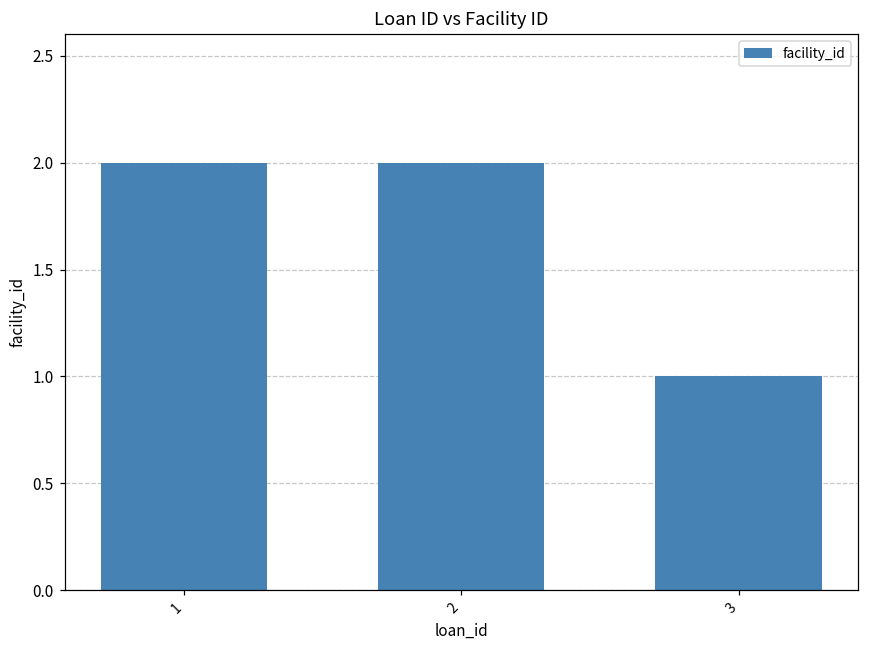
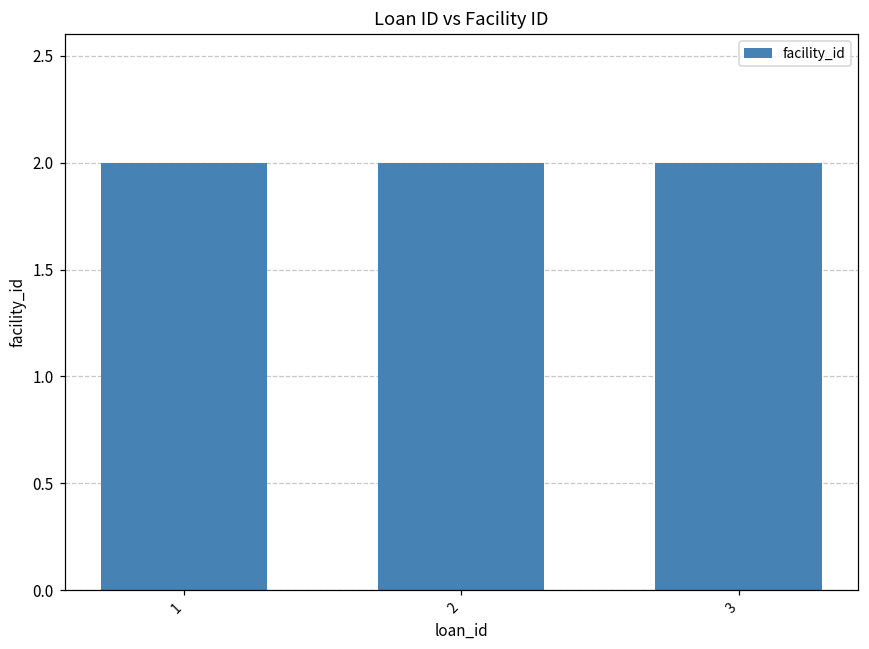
3: 1 -> 2
